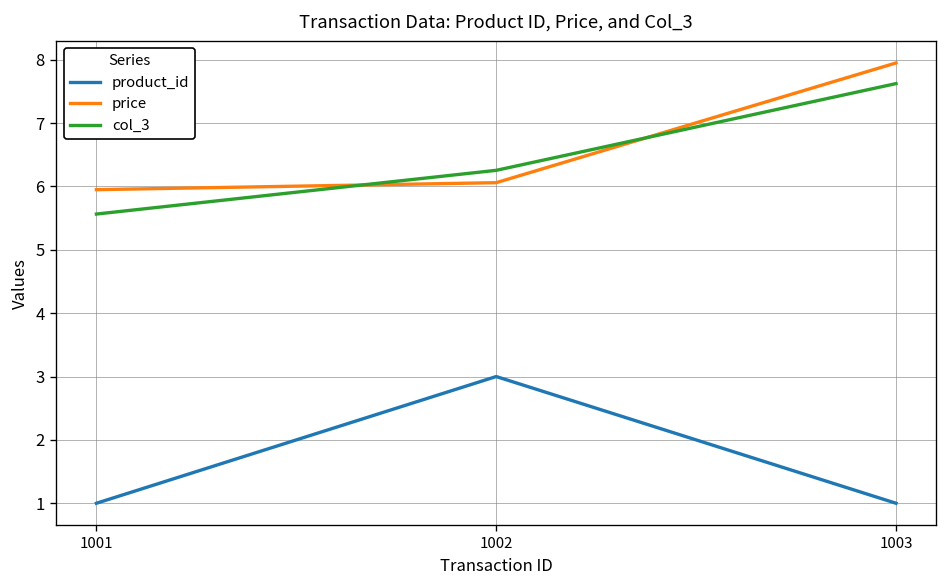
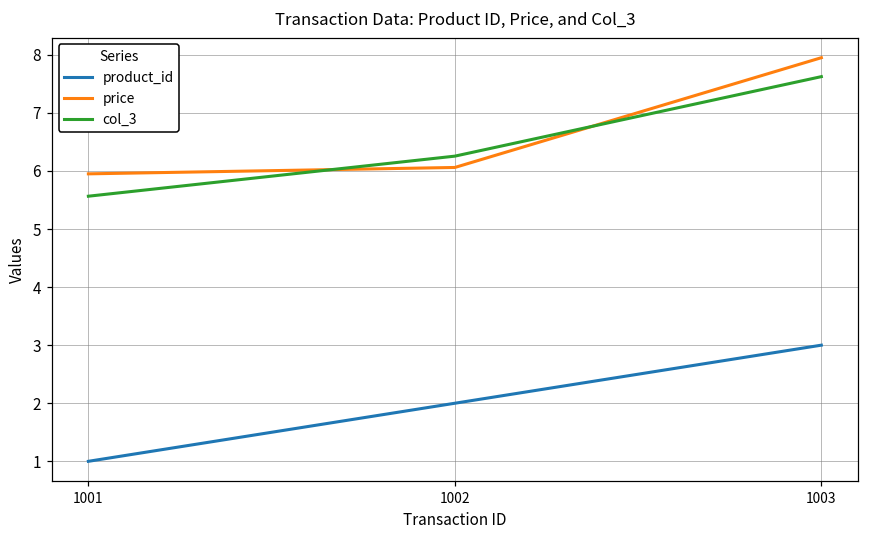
product_id, 1002: 3 -> 2
product_id, 1003: 1 -> 3
